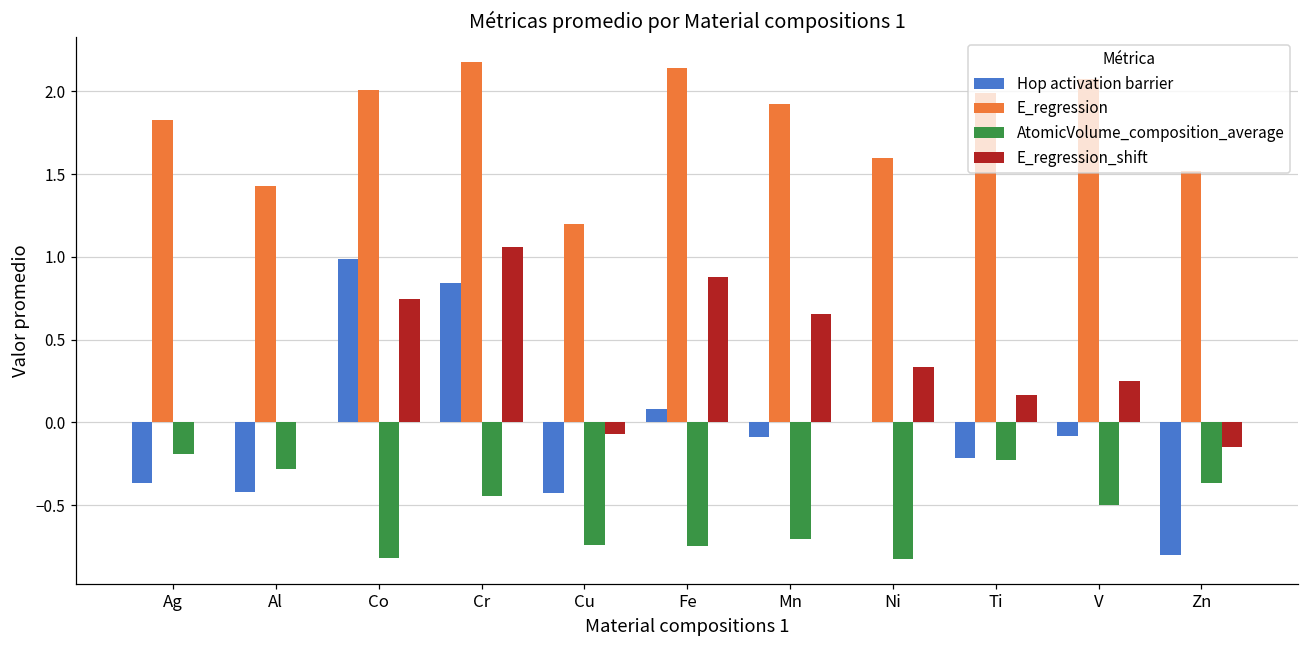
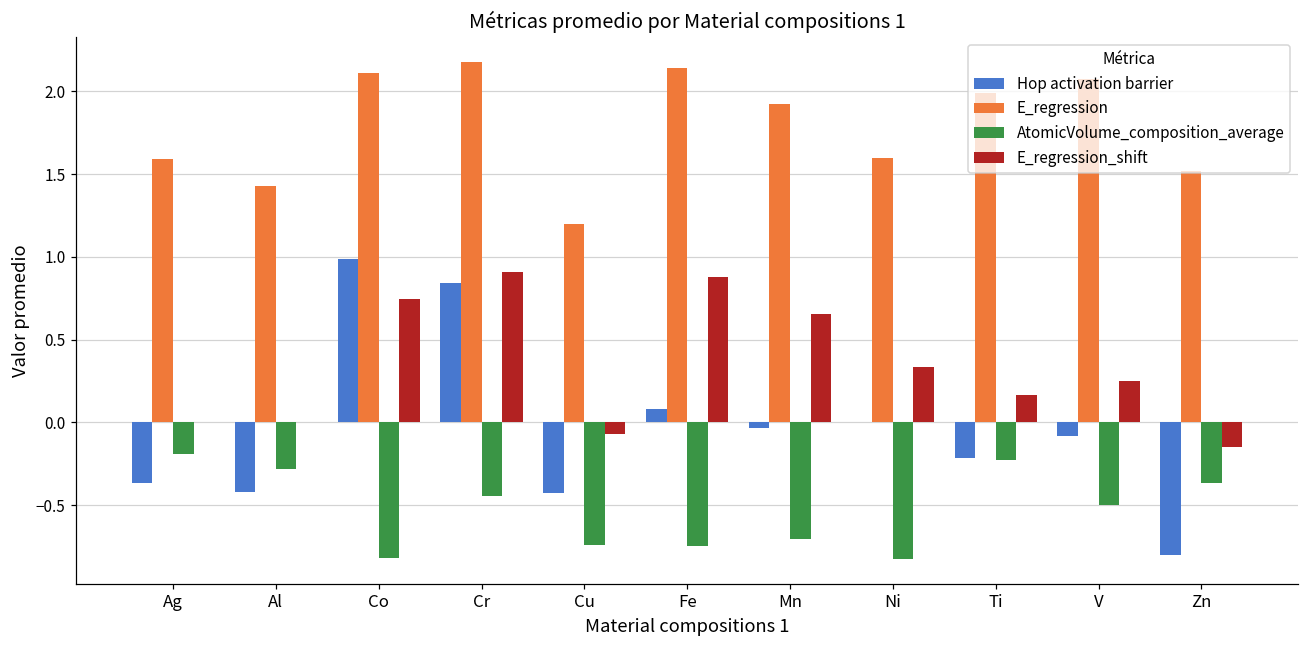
E_regression, Ag: 1.82 -> 1.59
E_regression, Co: 2.01 -> 2.11
E_regression_shift, Cr: 1.06 -> 0.91
Hop activation barrier, Mn: -0.09 -> -0.04
